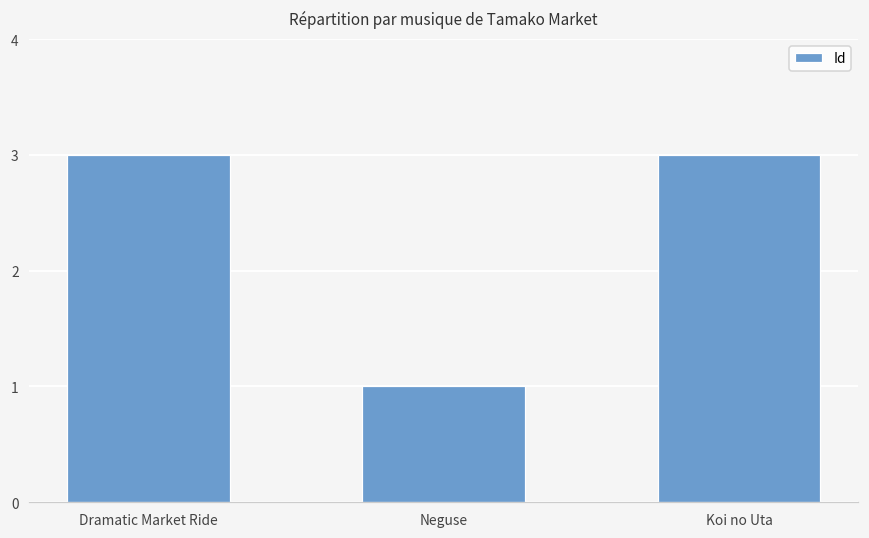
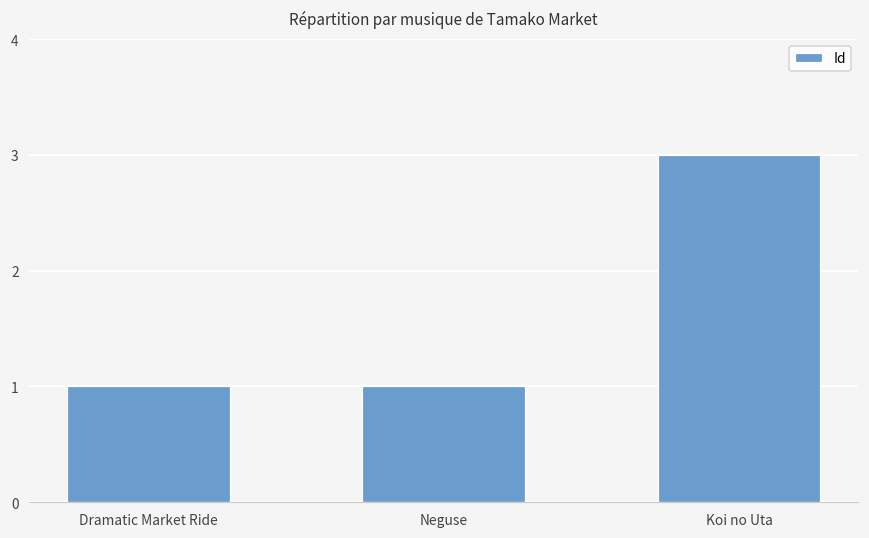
Dramatic Market Ride: 3 -> 1
